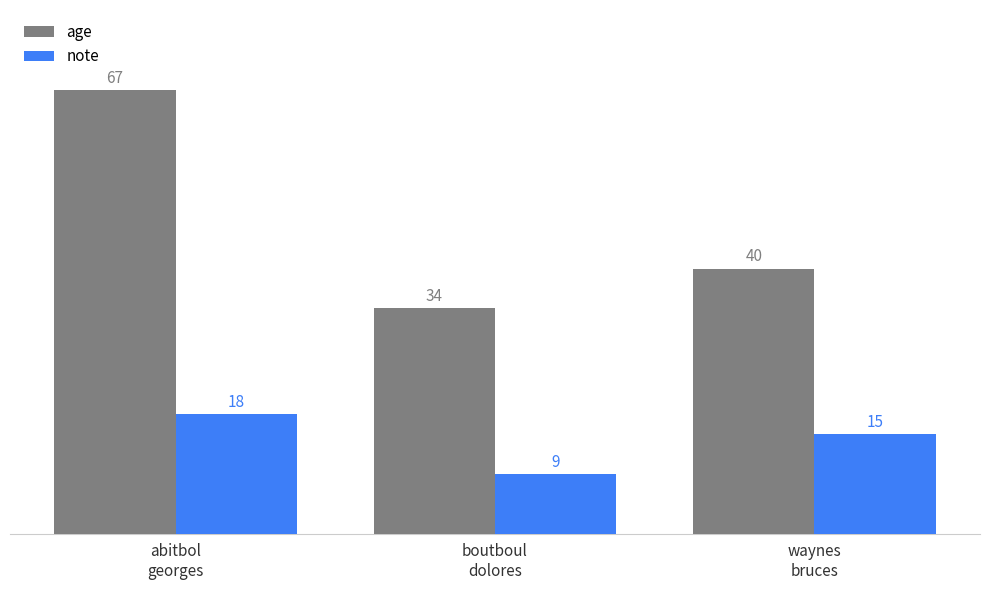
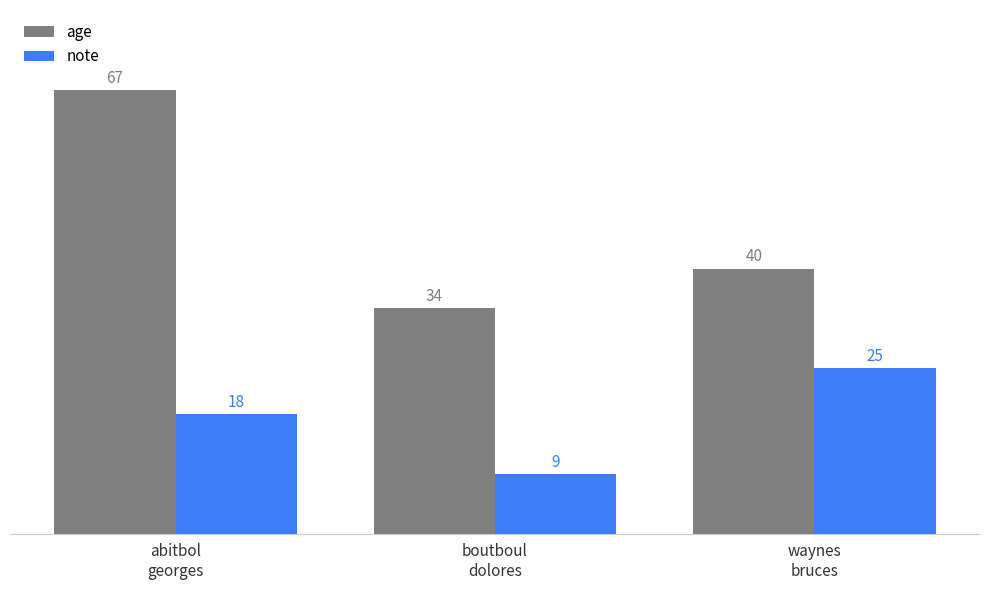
note, waynes bruces: 15 -> 25
